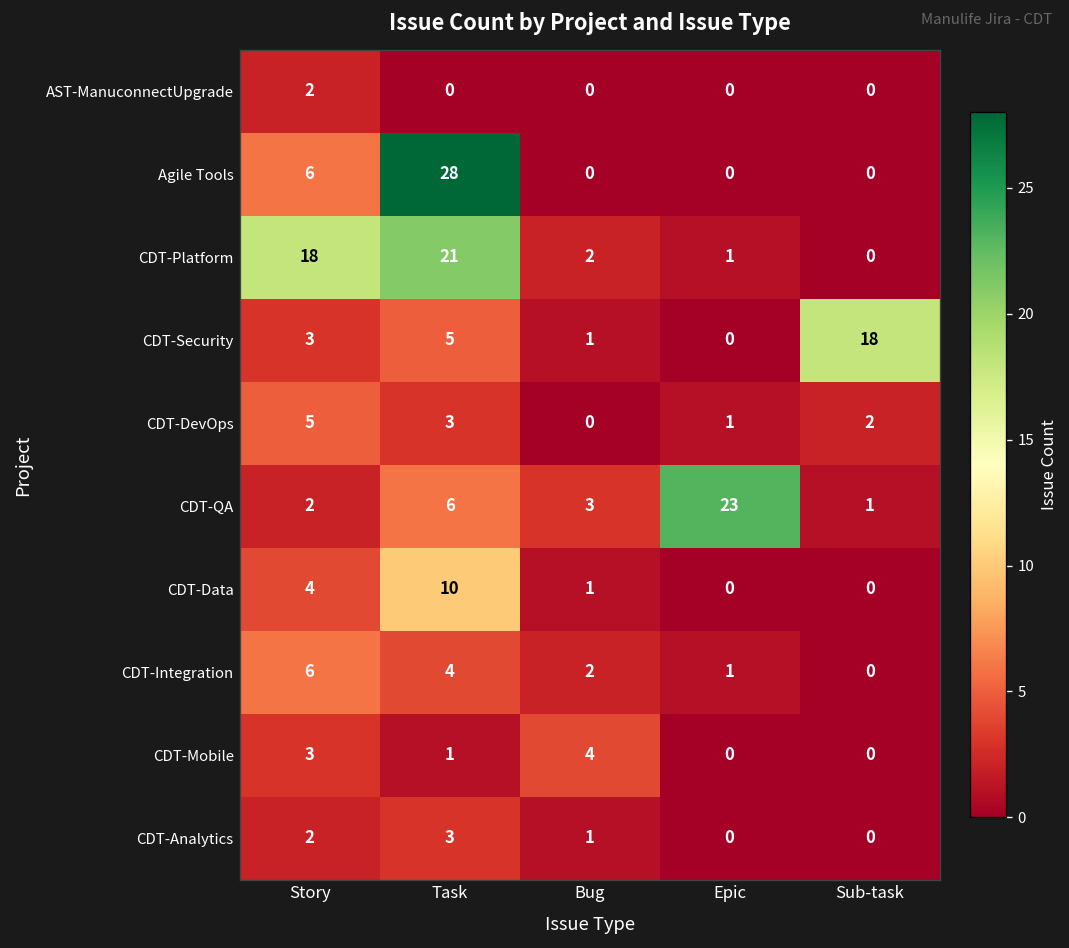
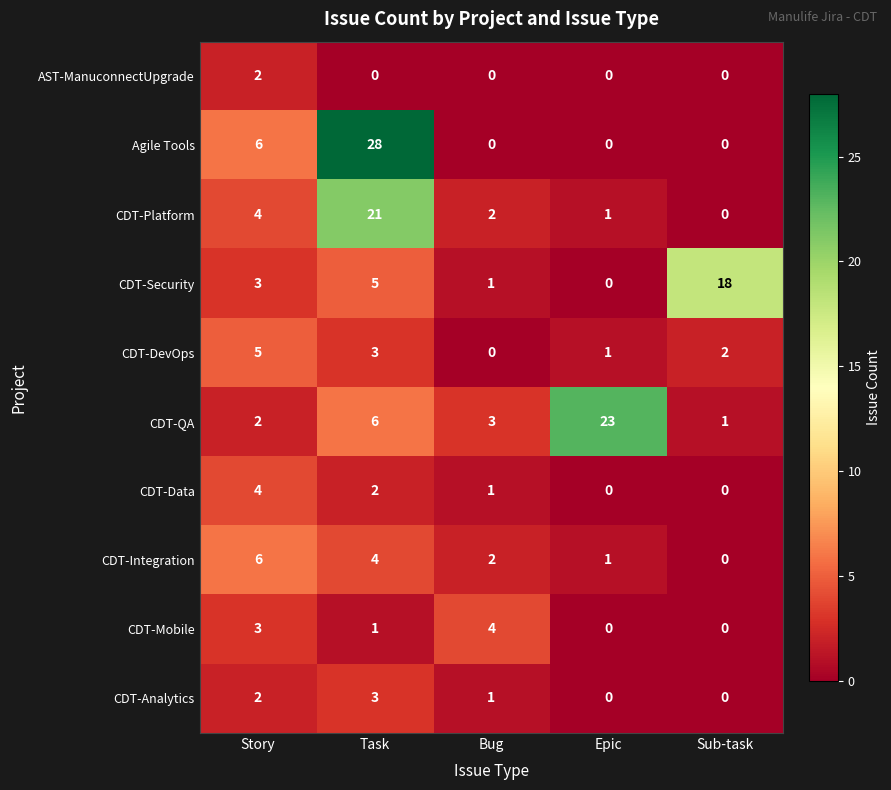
CDT-Platform, Story: 18 -> 4
CDT-Data, Task: 10 -> 2
